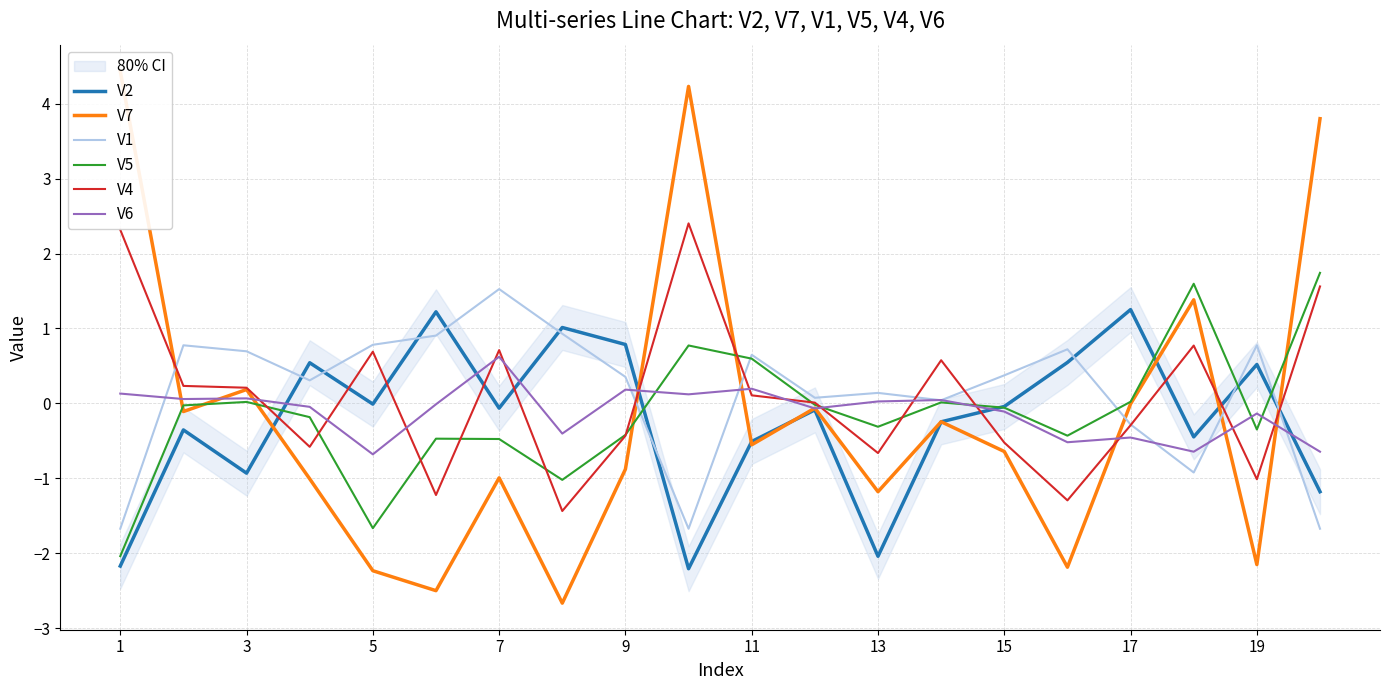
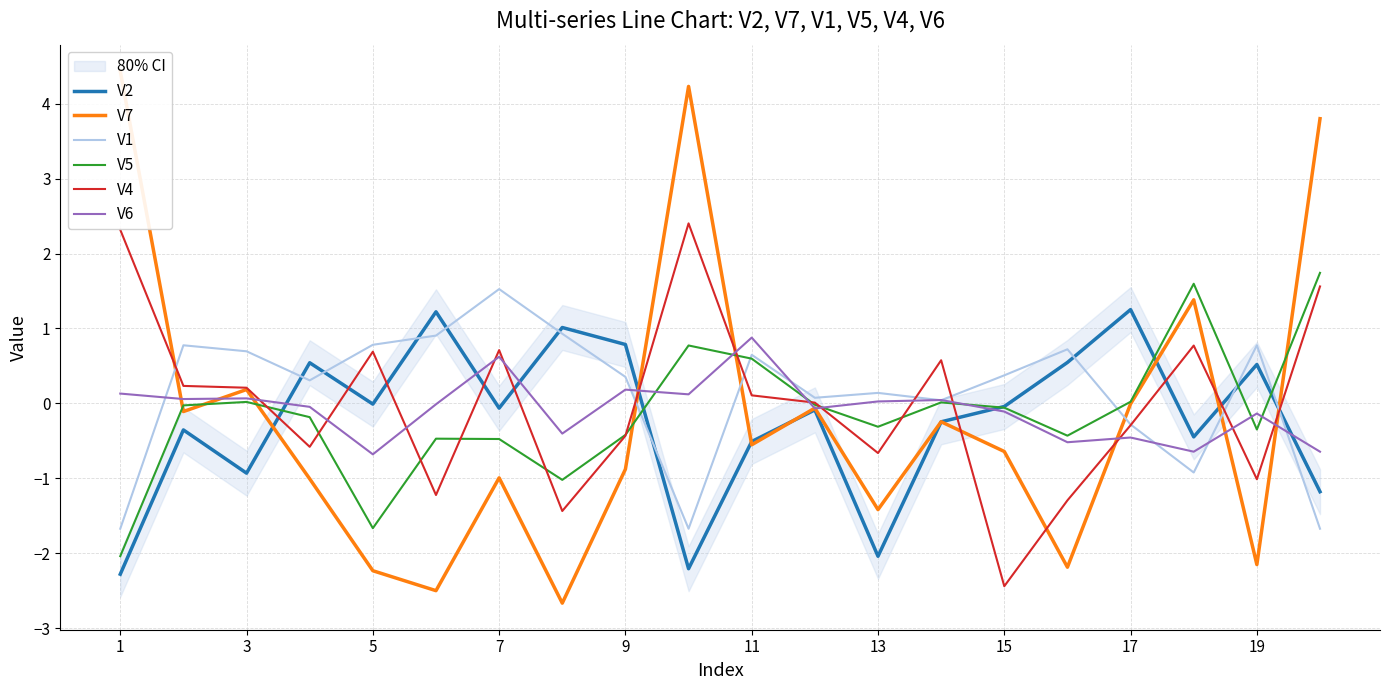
V2, 1: -2.2 -> -2.3
V6, 11: 0.2 -> 0.9
V7, 13: -1.2 -> -1.4
V4, 15: -0.5 -> -2.4
